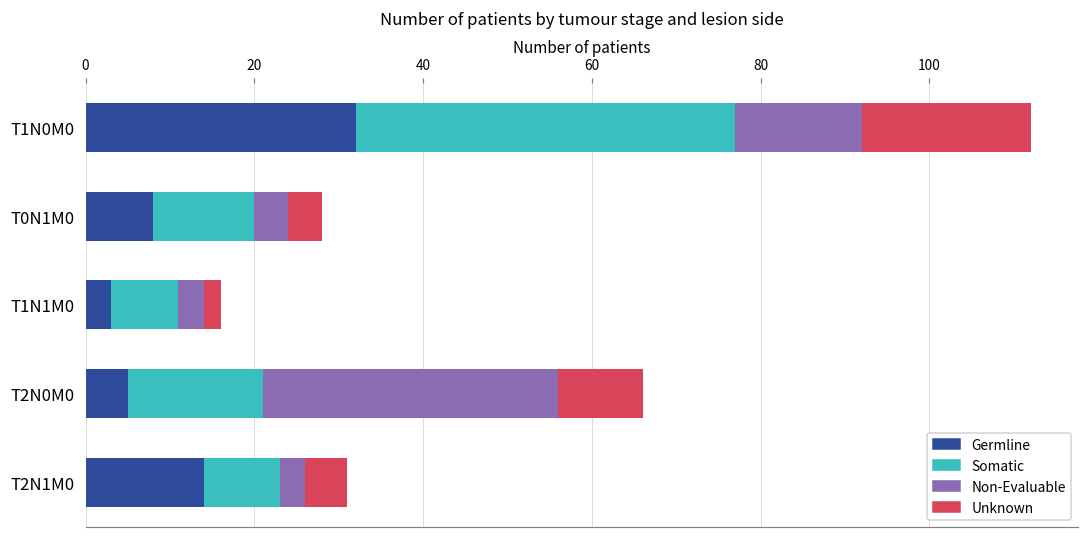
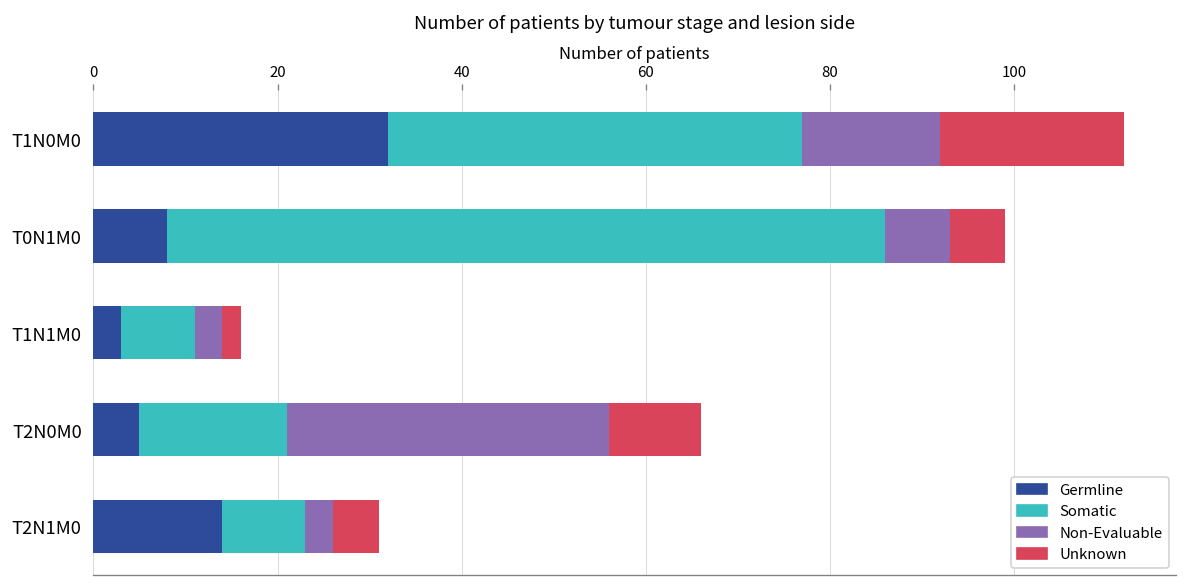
Somatic, T0N1M0: 12 -> 78
Non-Evaluable, T0N1M0: 4 -> 7
Unknown, T0N1M0: 4 -> 6
